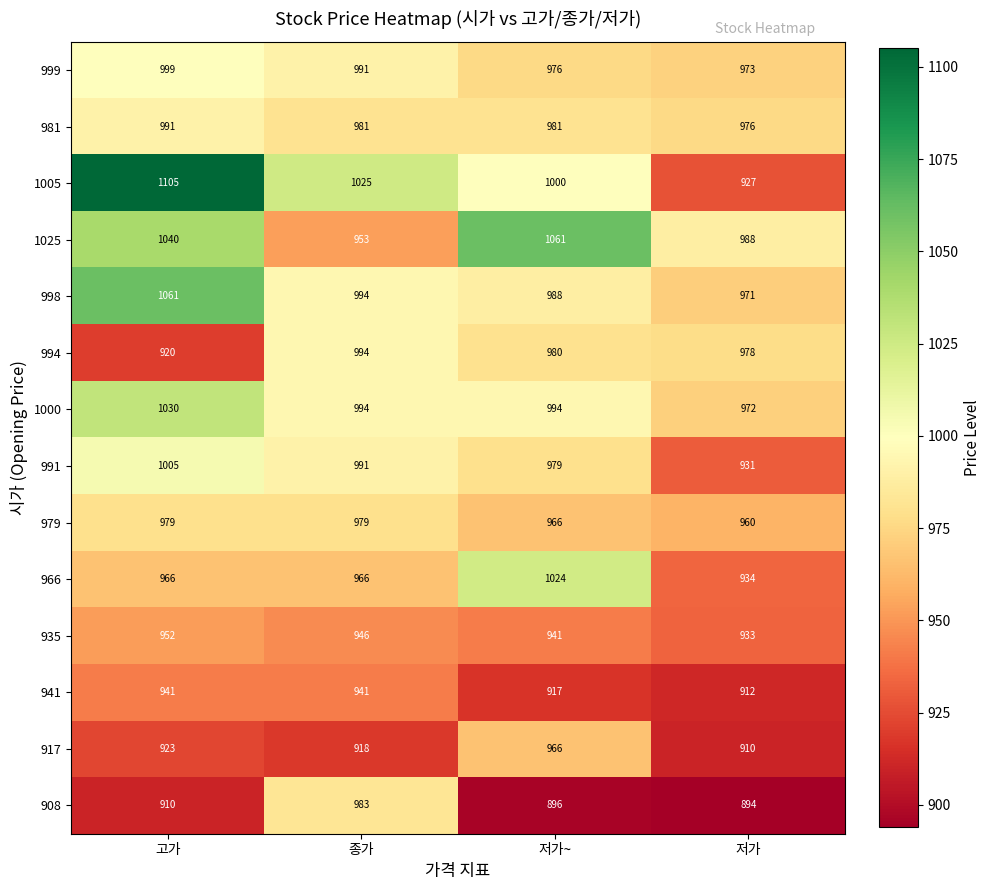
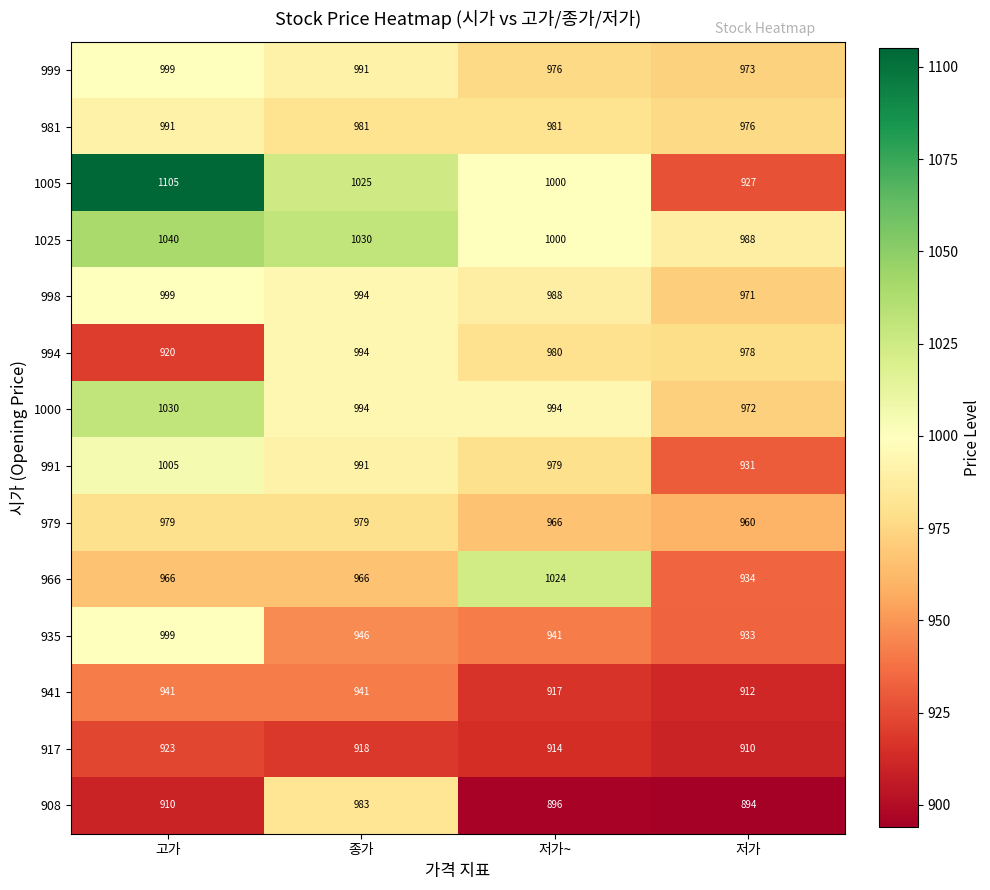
1025, 종가: 953 -> 1030
1025, 저가~: 1061 -> 1000
998, 고가: 1061 -> 999
935, 고가: 952 -> 999
917, 저가~: 966 -> 914
